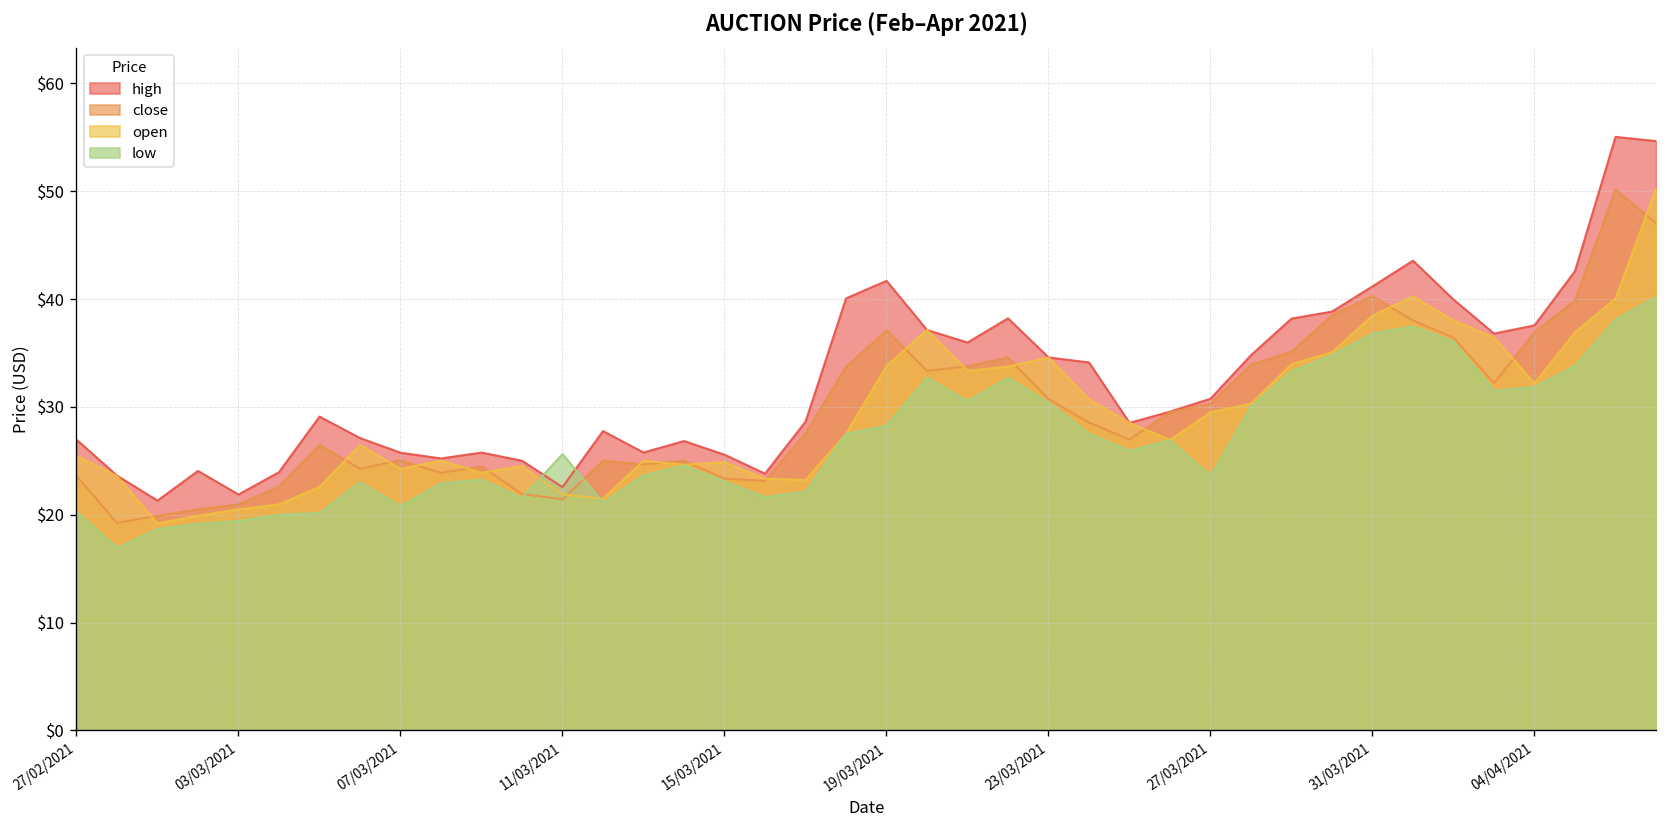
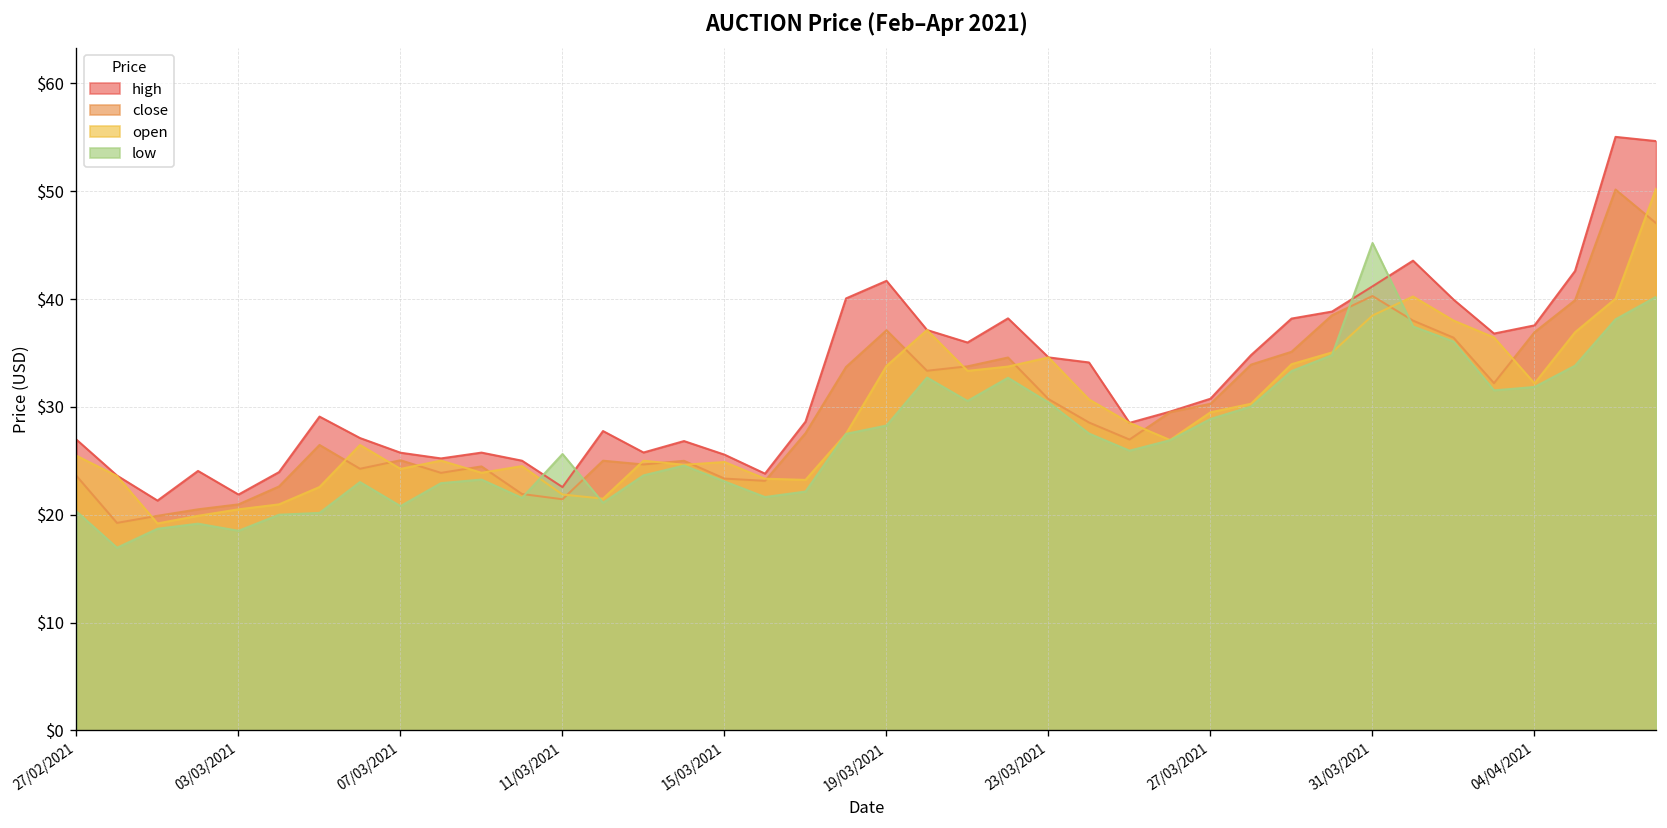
low, 03/03/2021: $19.4 -> $18.5
low, 27/03/2021: $24 -> $29
low, 31/03/2021: $37 -> $45
